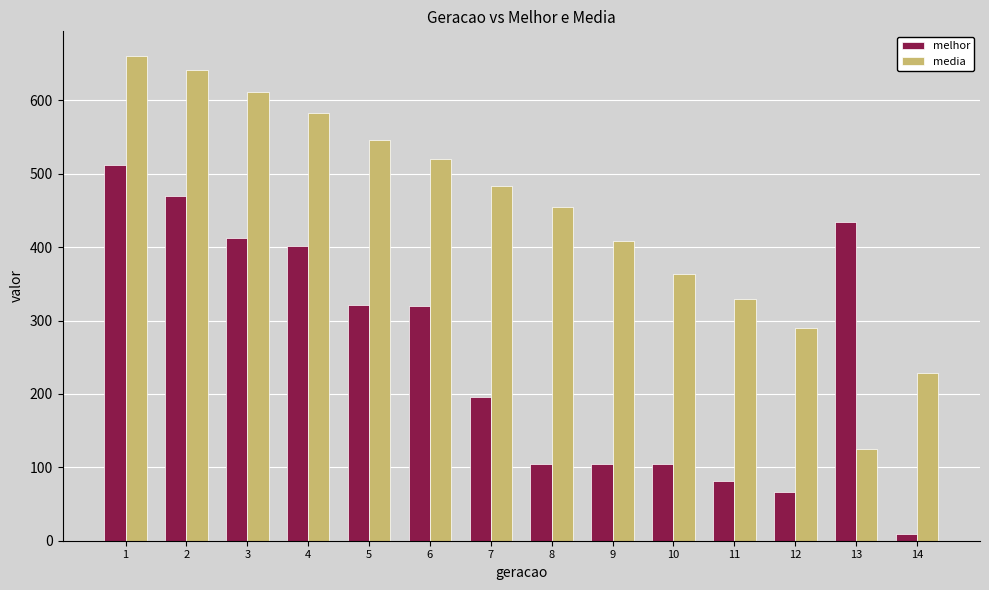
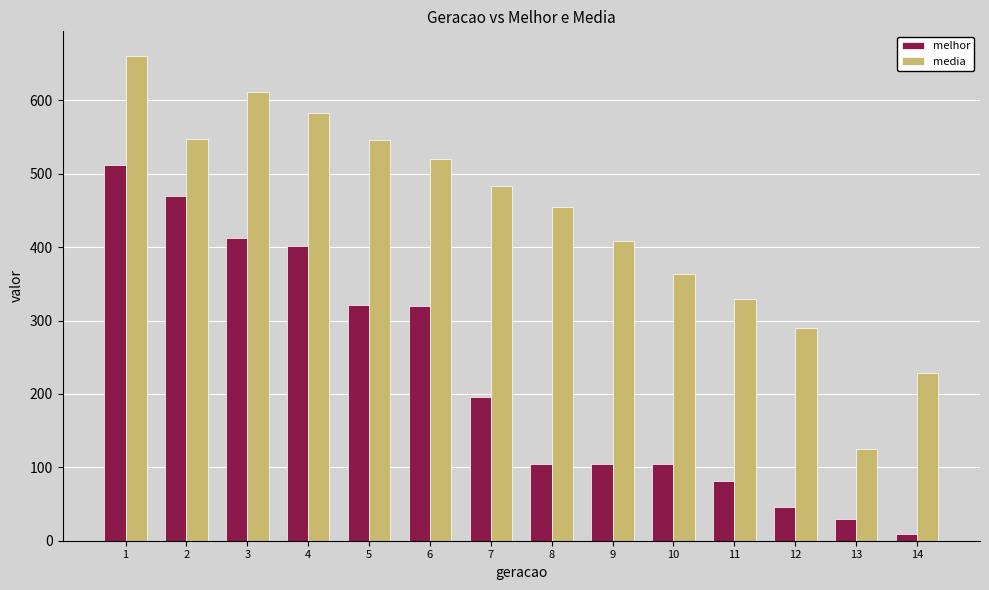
media, 2: 640 -> 550
melhor, 12: 70 -> 50
melhor, 13: 430 -> 30
